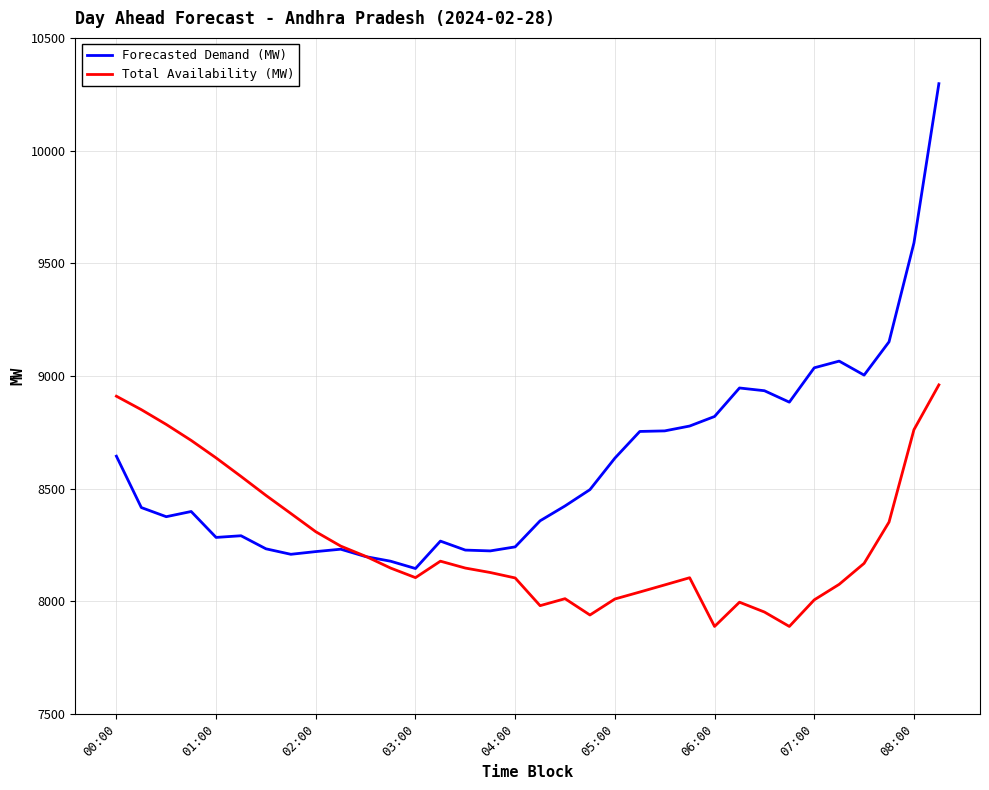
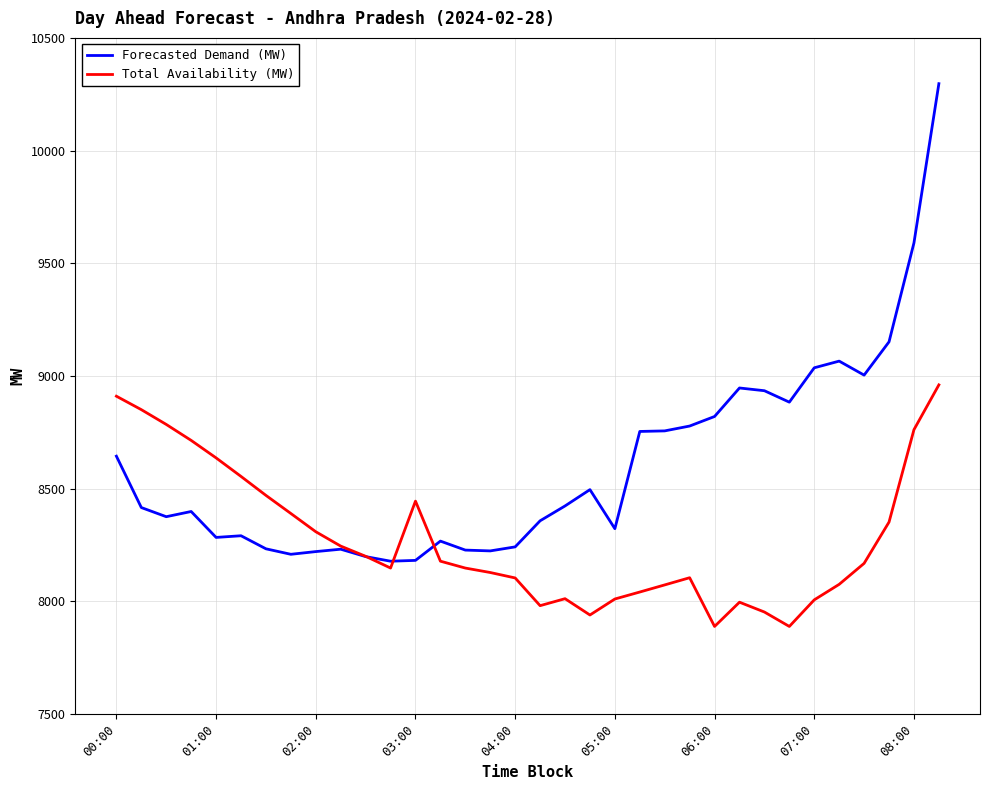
Forecasted Demand (MW), 03:00: 8150 -> 8180
Total Availability (MW), 03:00: 8110 -> 8440
Forecasted Demand (MW), 05:00: 8640 -> 8320
